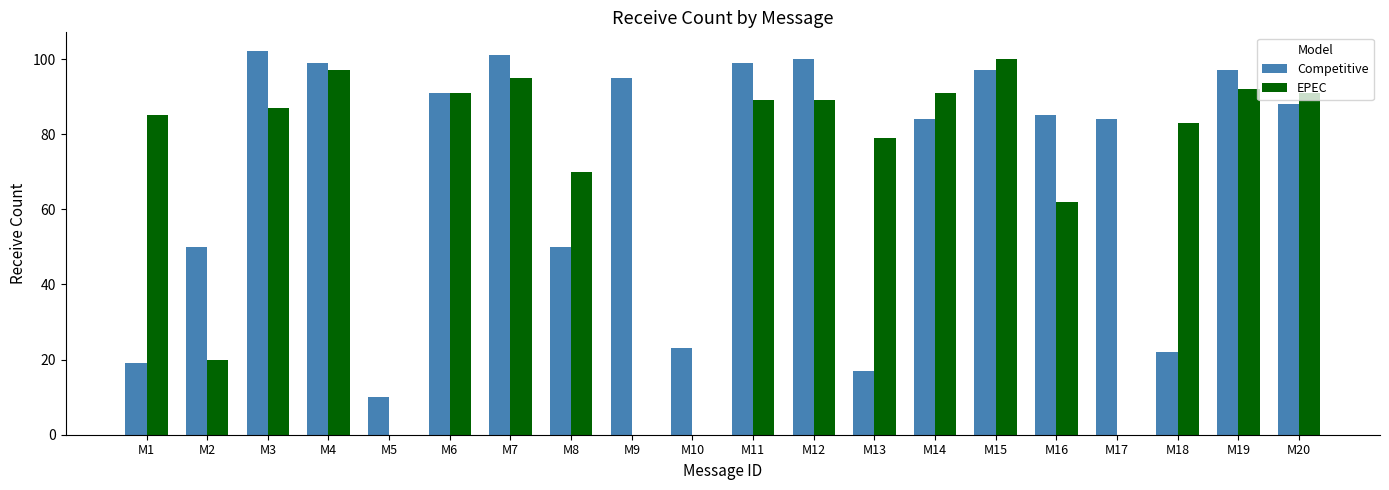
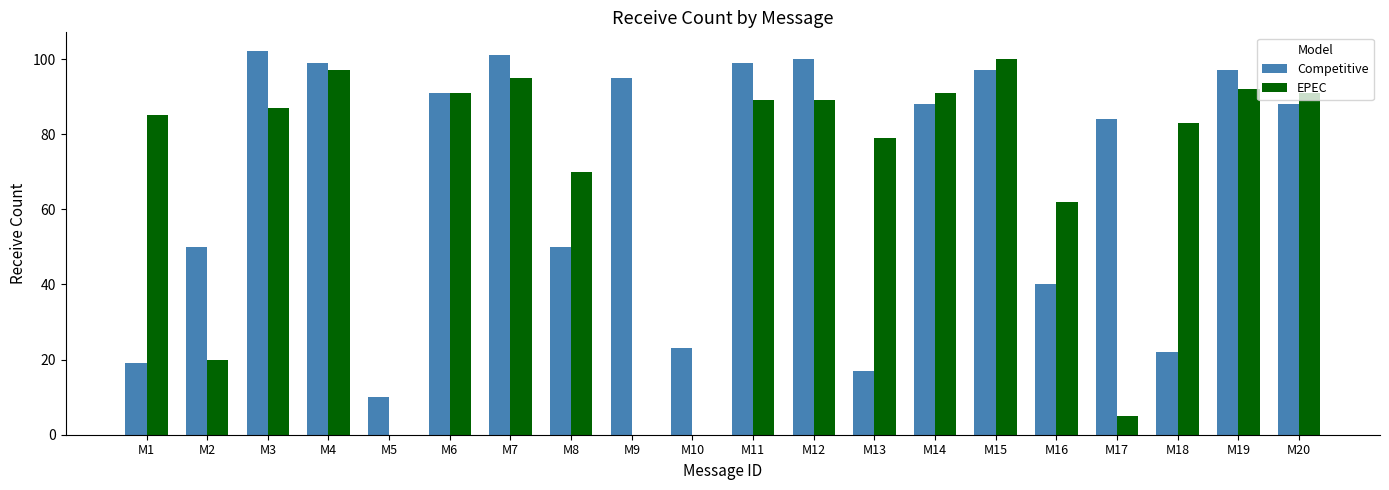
Competitive, M14: 84 -> 88
Competitive, M16: 85 -> 40
EPEC, M17: 0 -> 5
